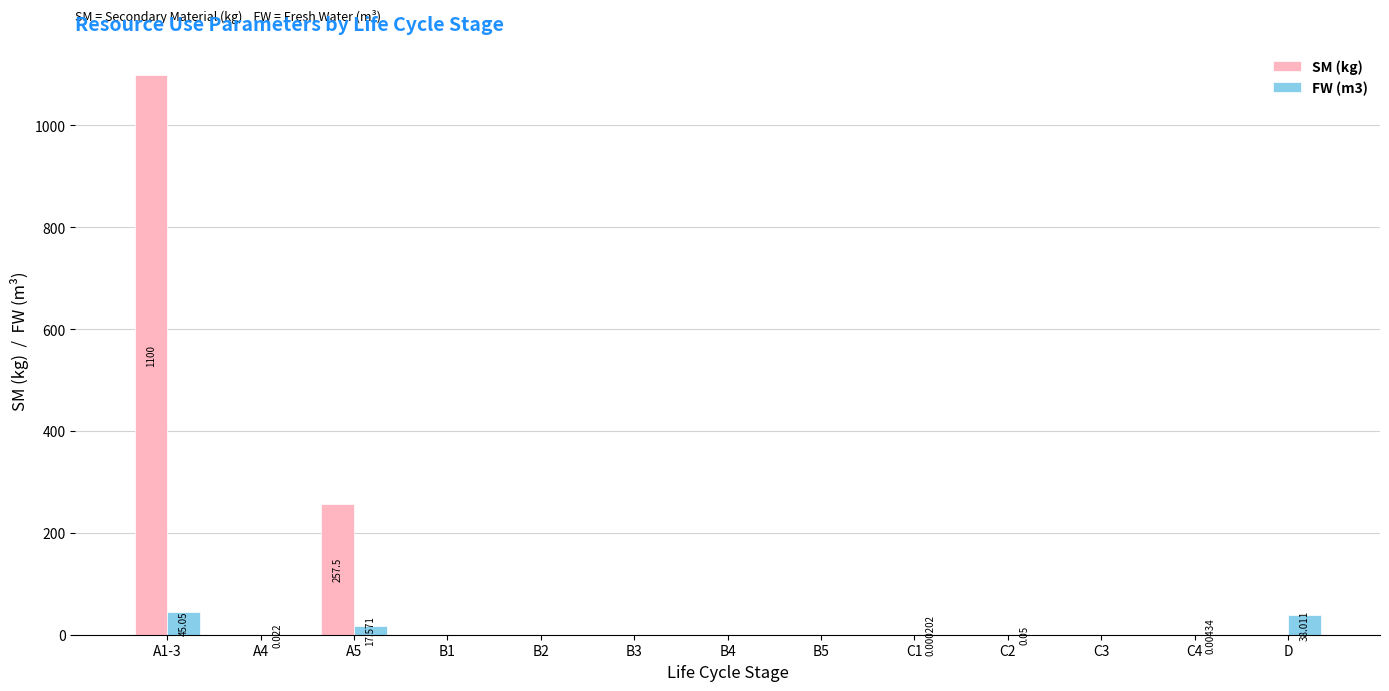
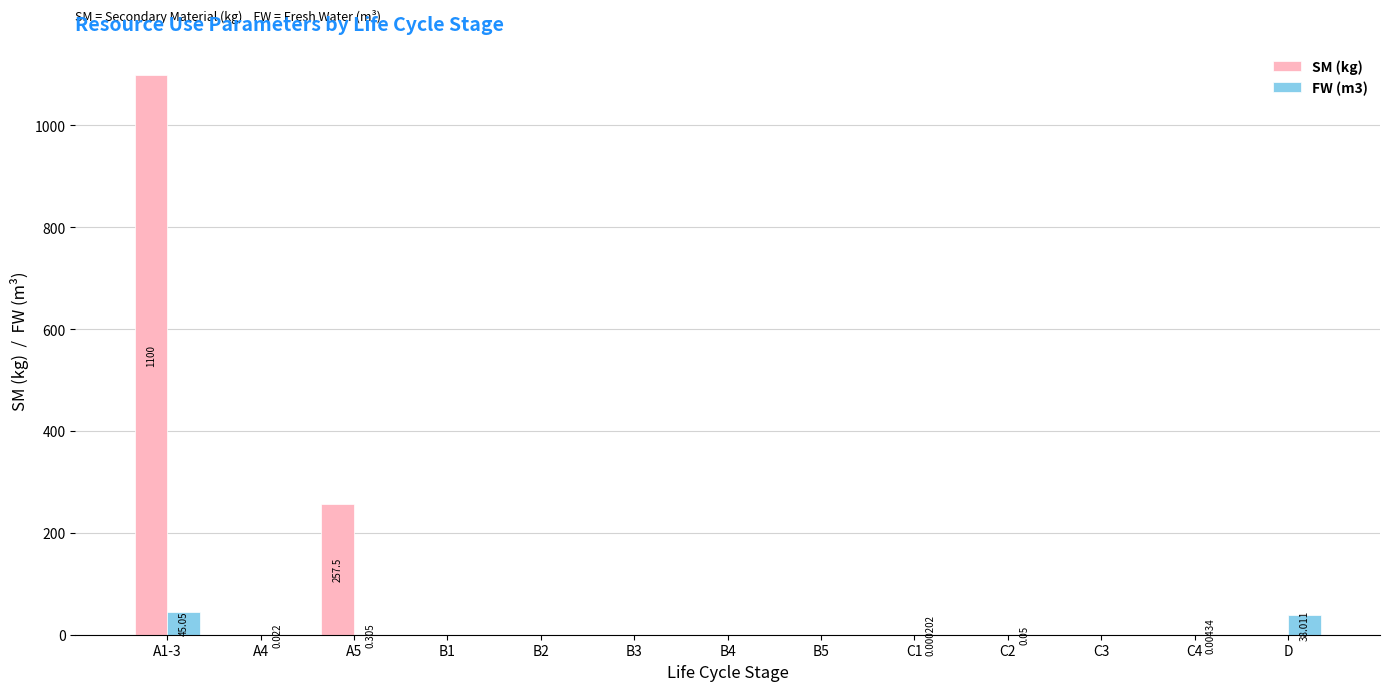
FW (m3), A5: 17.571 -> 0.305
